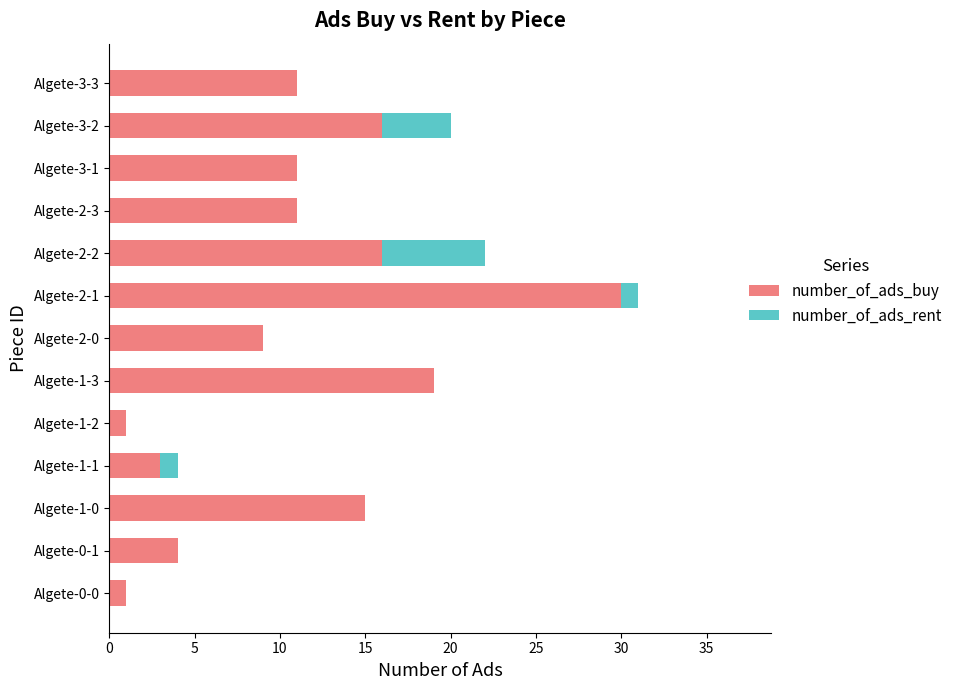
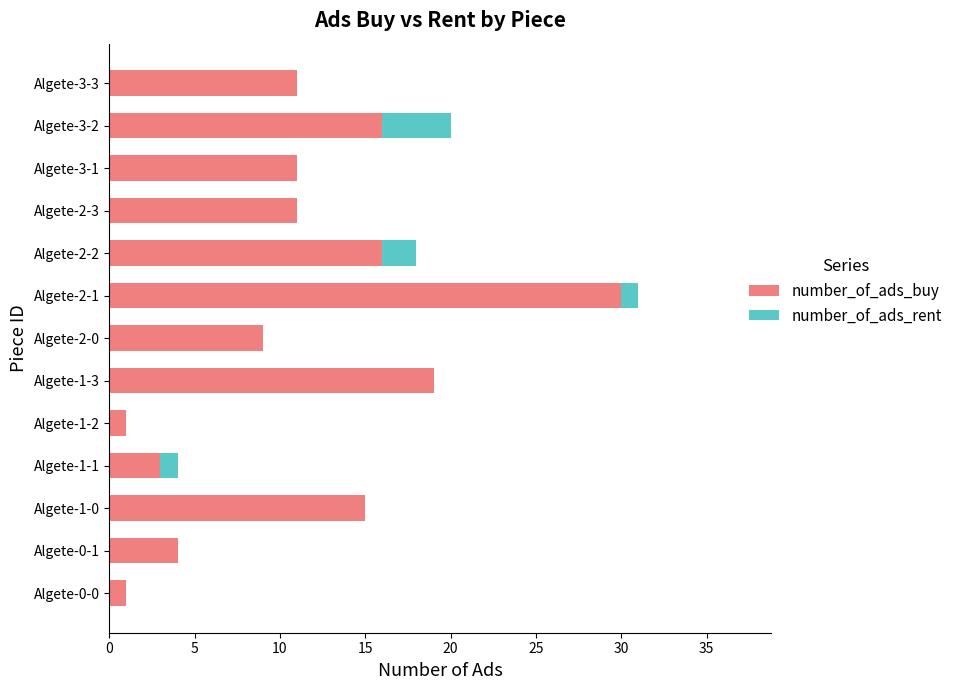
number_of_ads_rent, Algete-2-2: 6 -> 2
